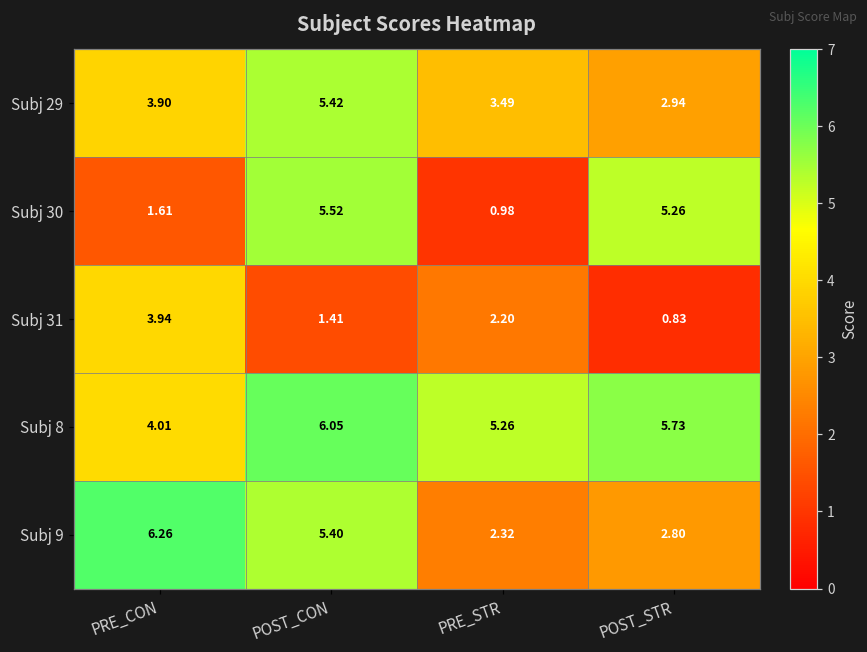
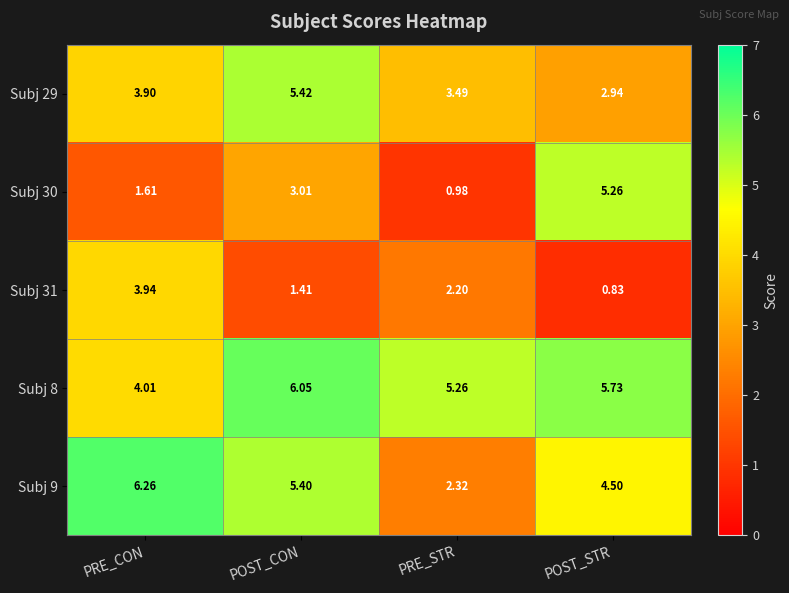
Subj 30, POST_CON: 5.52 -> 3.01
Subj 9, POST_STR: 2.80 -> 4.50
